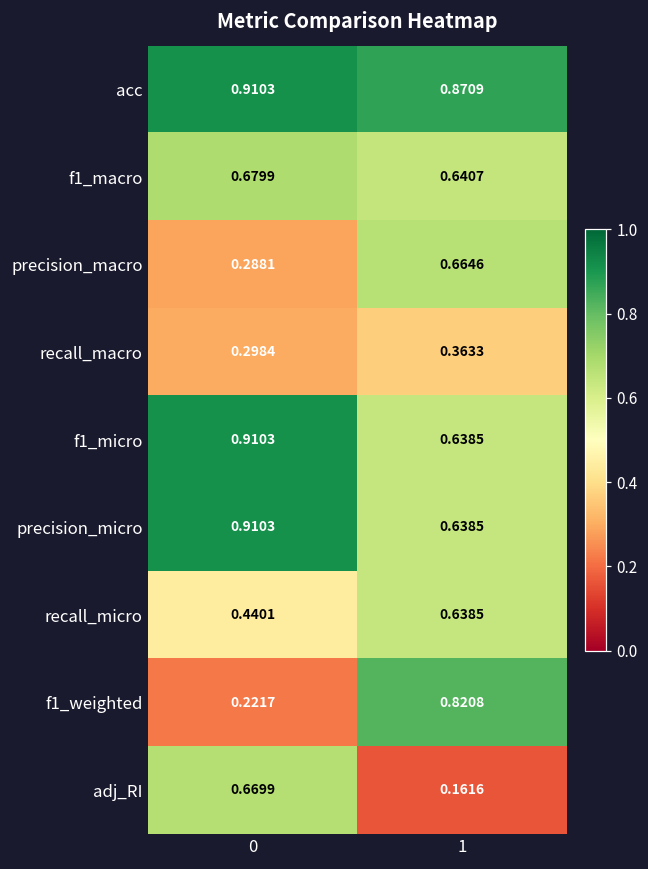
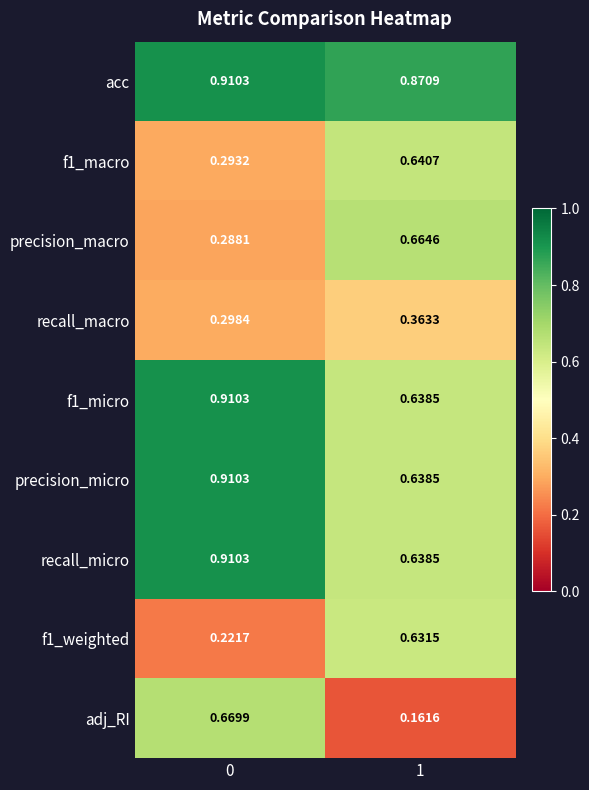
f1_macro, 0: 0.6799 -> 0.2932
recall_micro, 0: 0.4401 -> 0.9103
f1_weighted, 1: 0.8208 -> 0.6315
